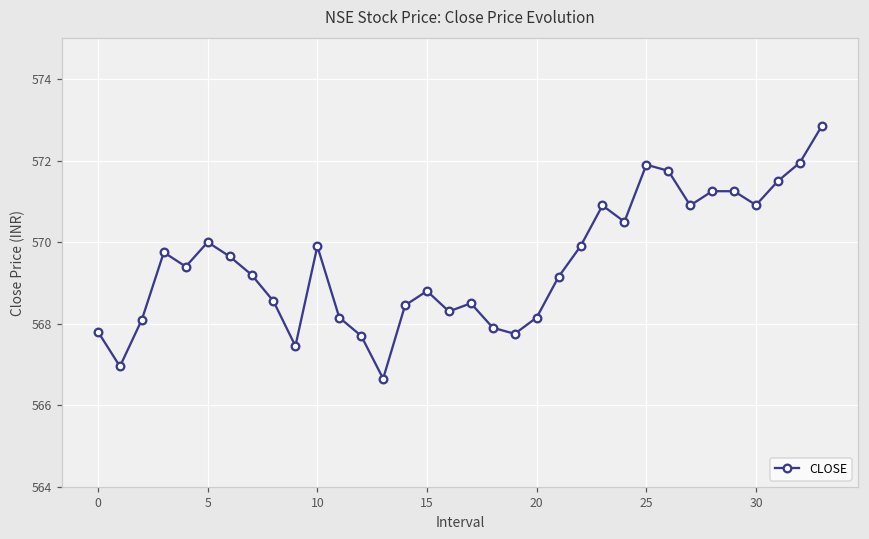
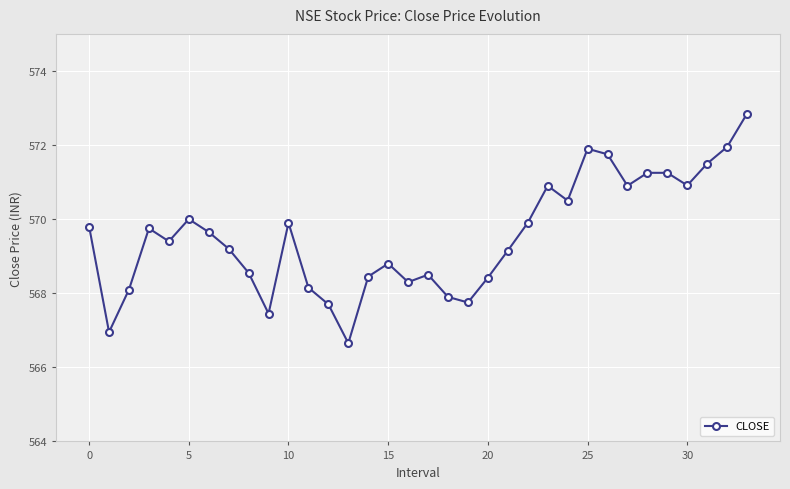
0: 567.8 -> 569.8
20: 568.2 -> 568.4
